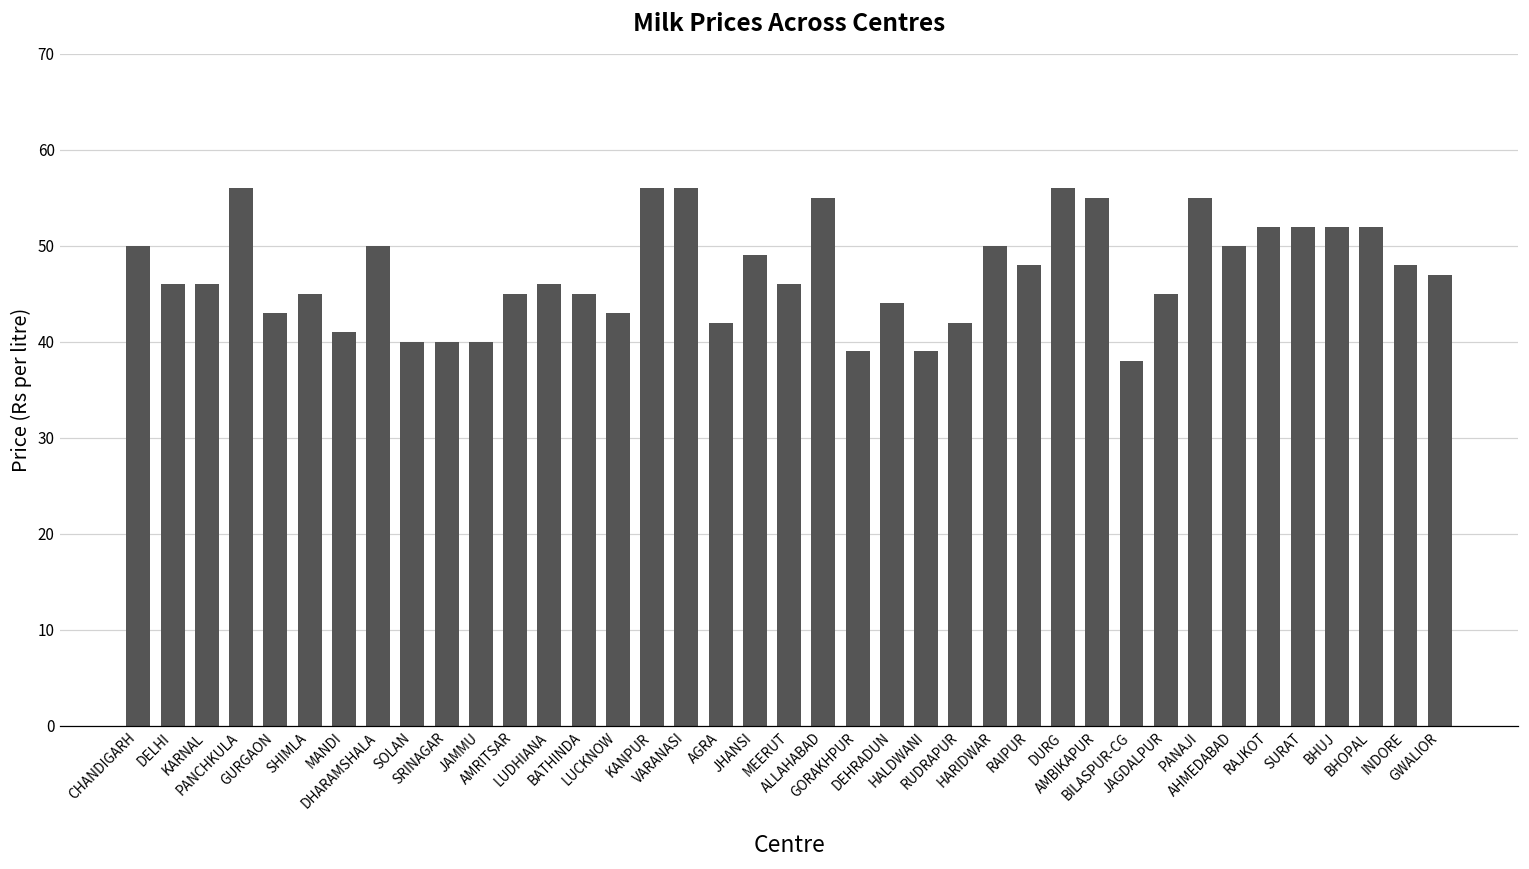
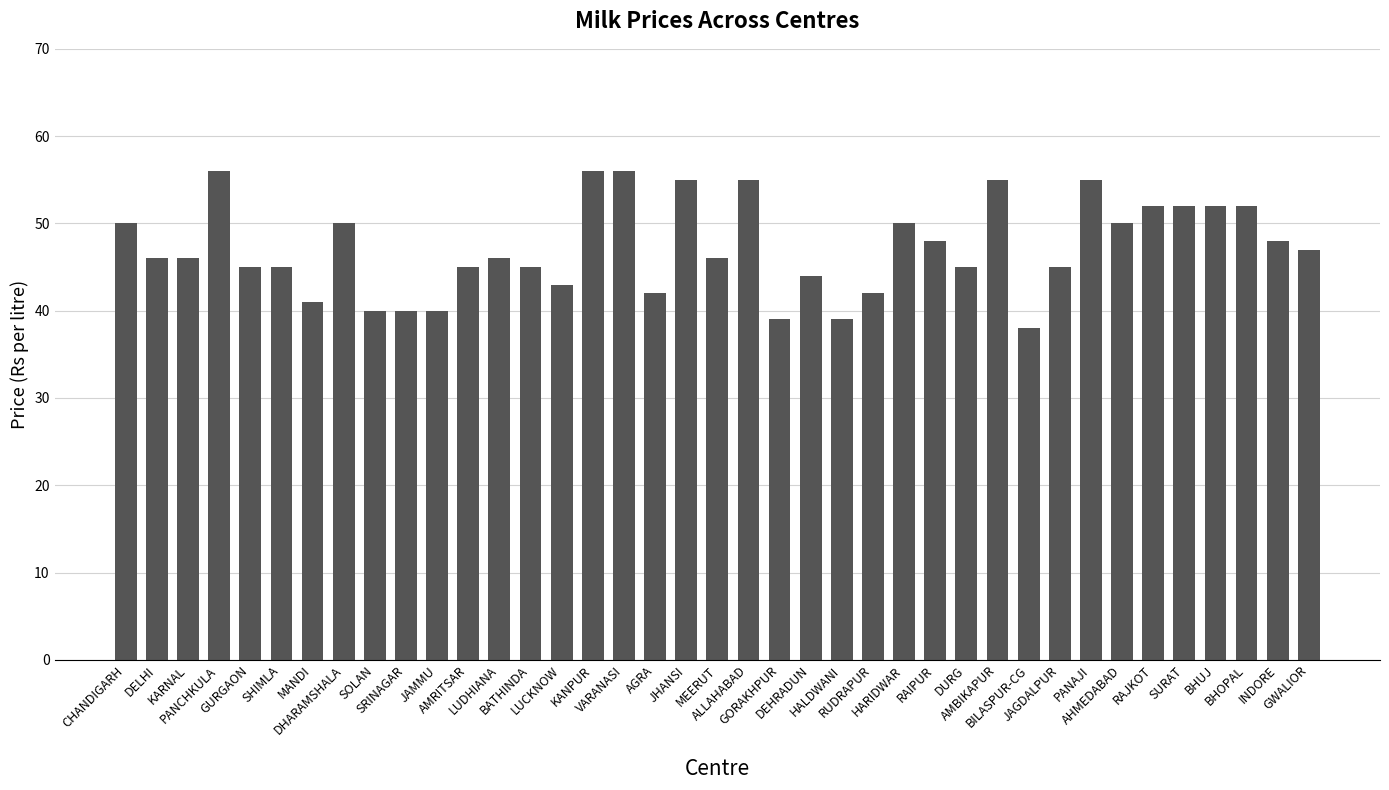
GURGAON: 43 -> 45
JHANSI: 49 -> 55
DURG: 56 -> 45
